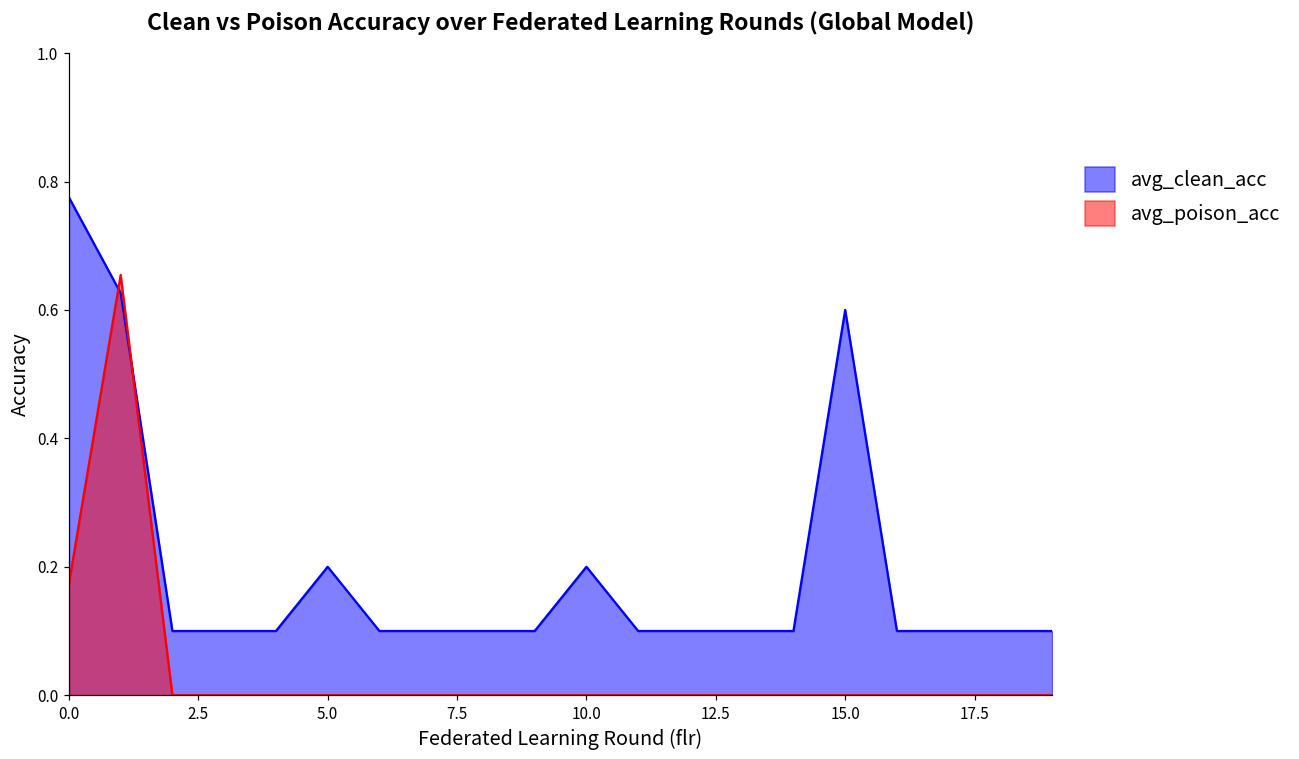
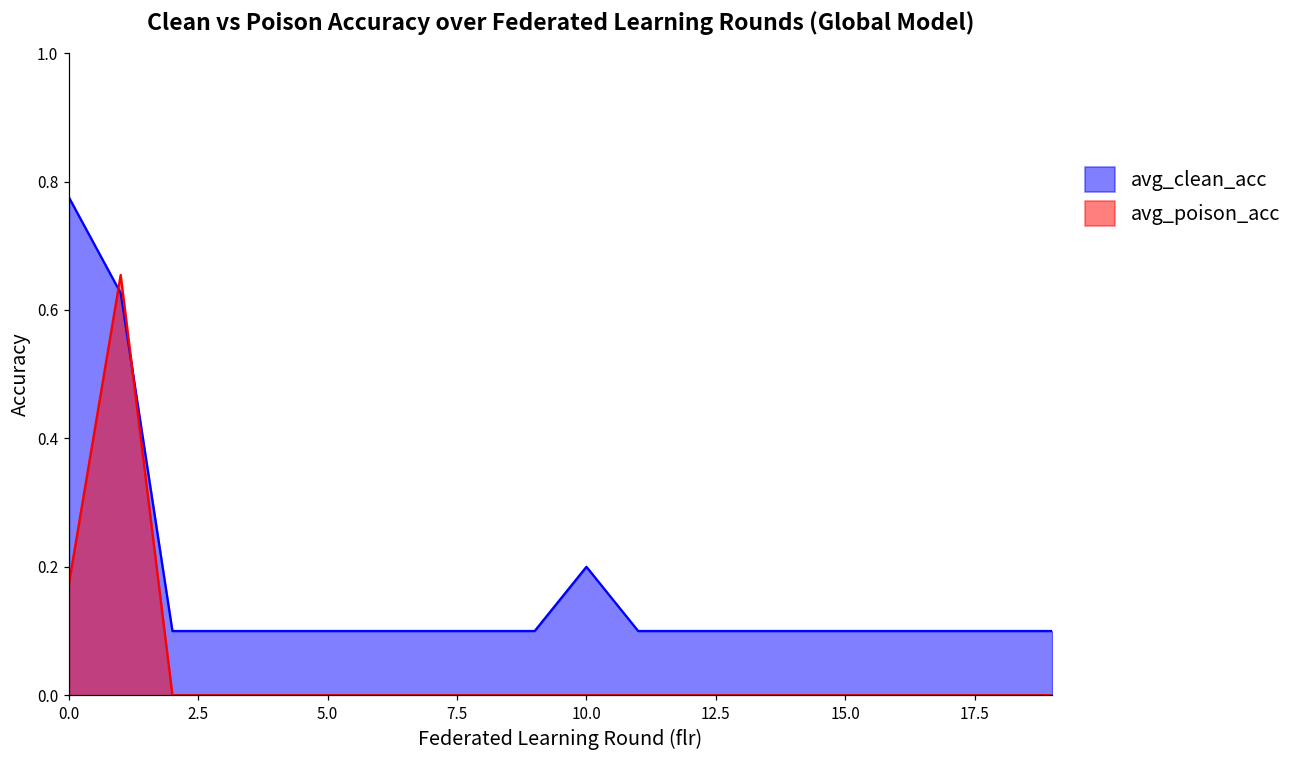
avg_clean_acc, 5.0: 0.2 -> 0.1
avg_clean_acc, 15.0: 0.6 -> 0.1
